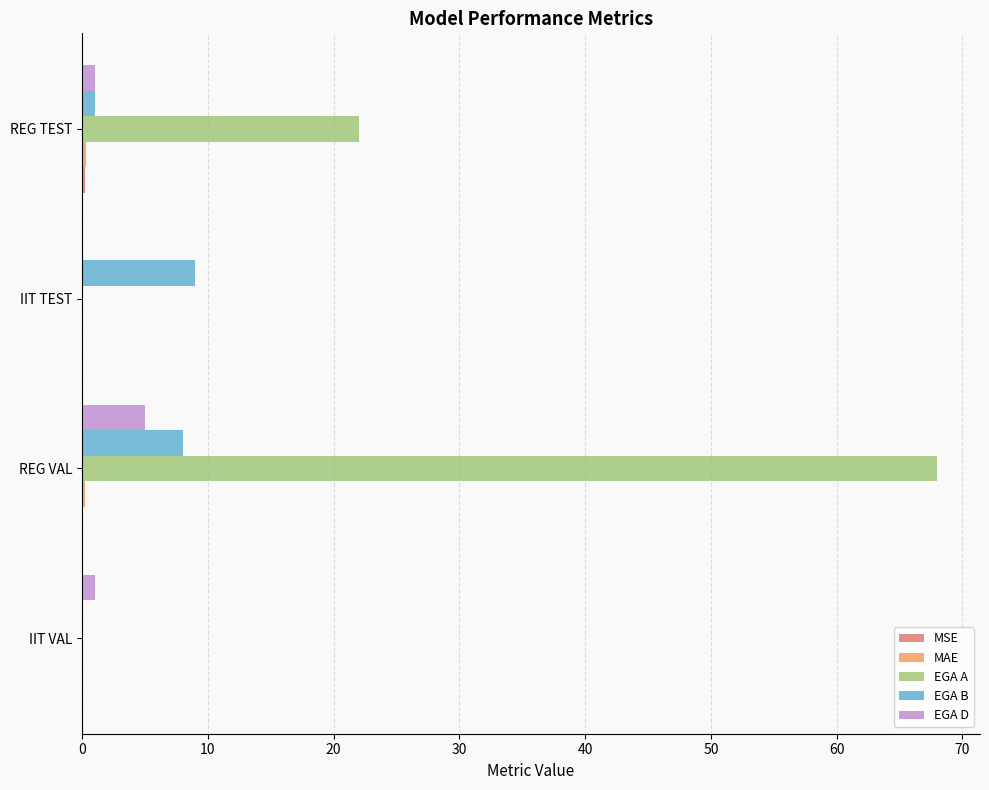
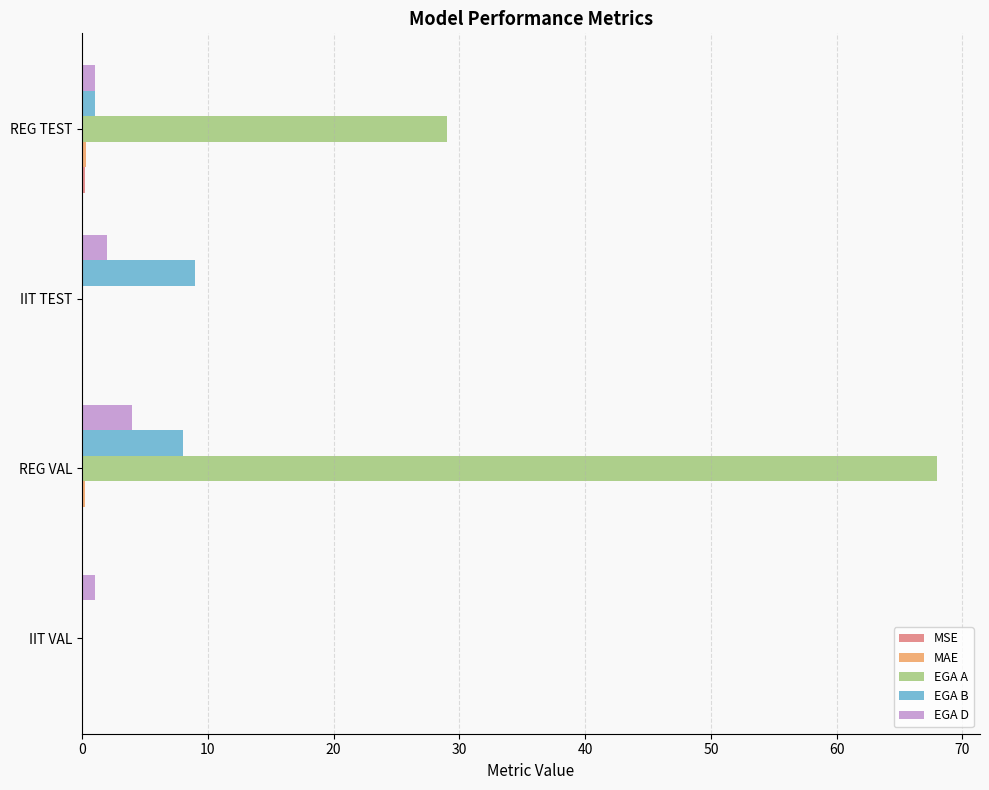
EGA A, REG TEST: 22 -> 29
EGA D, IIT TEST: 0 -> 2
EGA D, REG VAL: 5 -> 4
